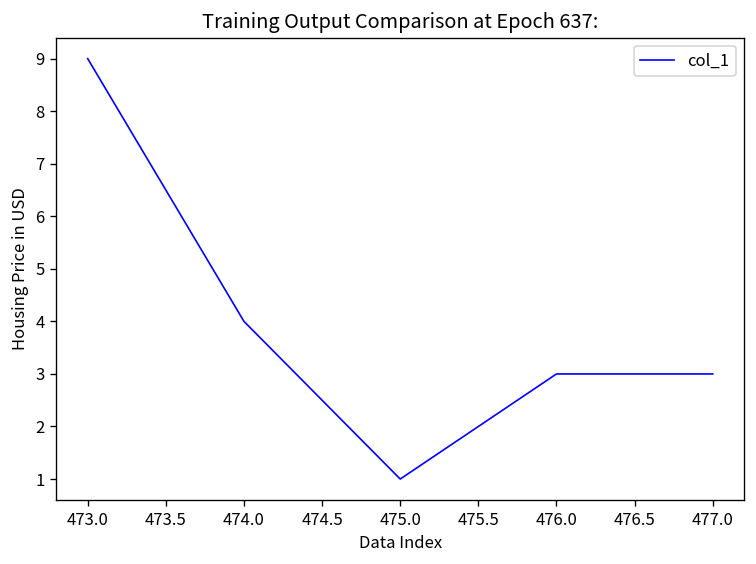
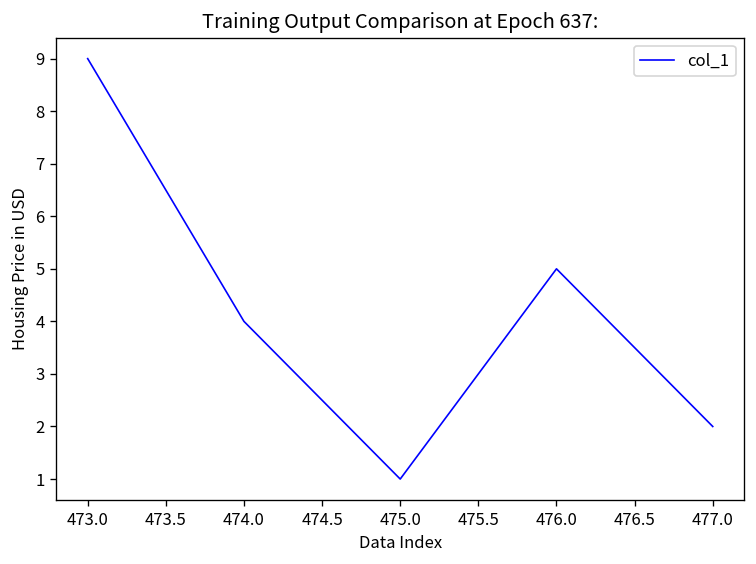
476.0: 3 -> 5
477.0: 3 -> 2
